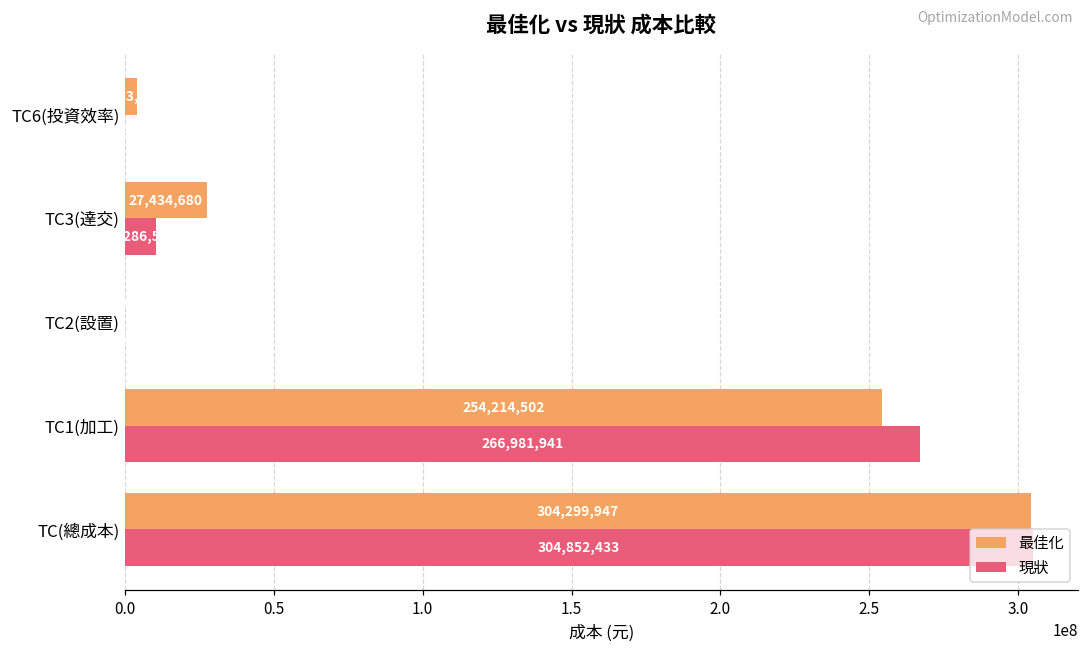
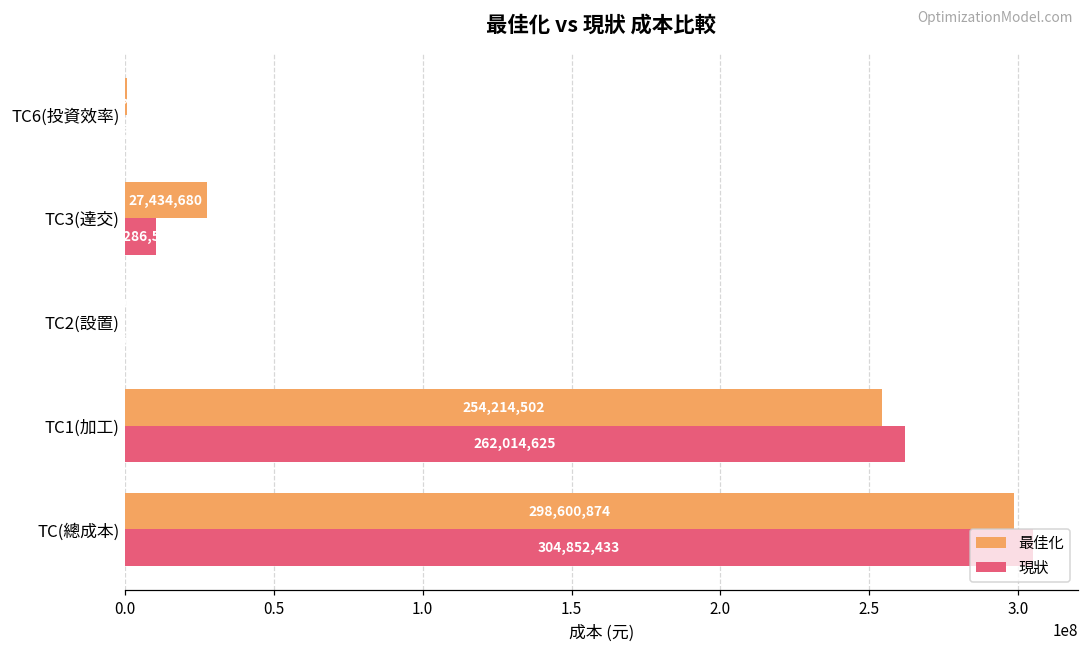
最佳化, TC6(投資效率): 4000000 -> 1000000
現狀, TC1(加工): 266,981,941 -> 262,014,625
最佳化, TC(總成本): 304,299,947 -> 298,600,874
